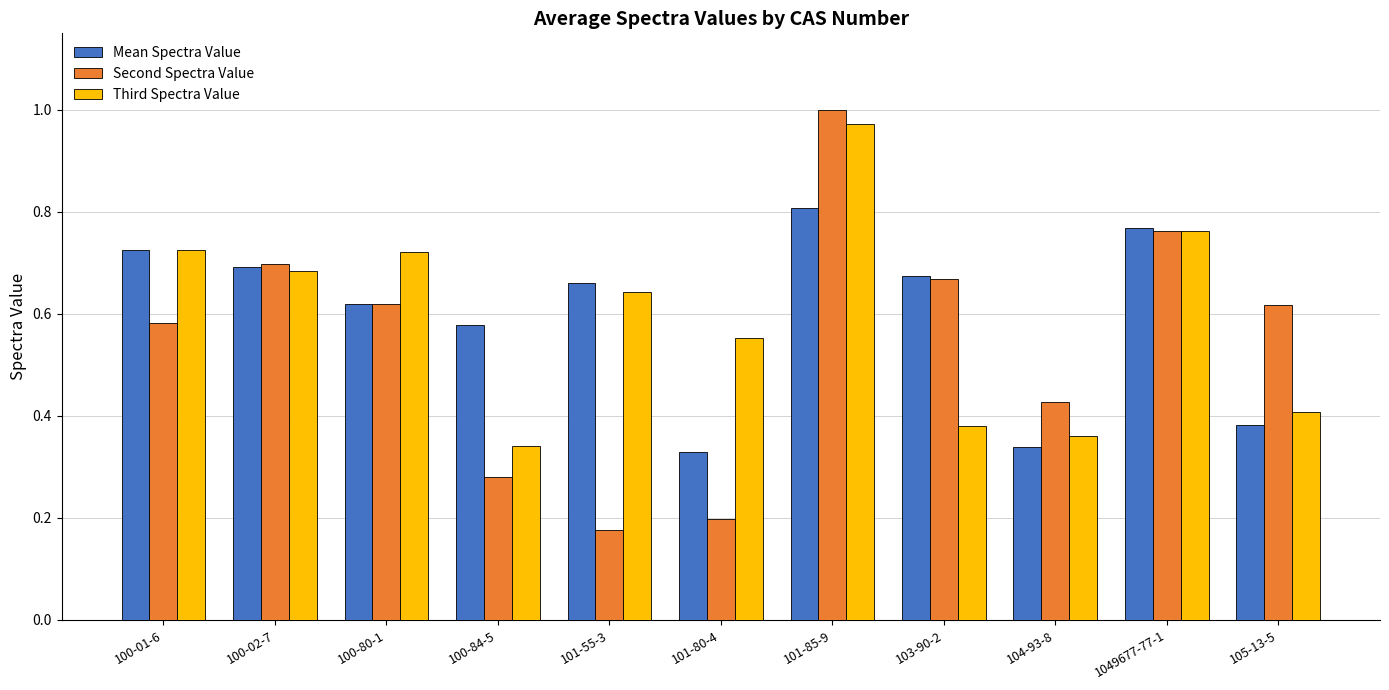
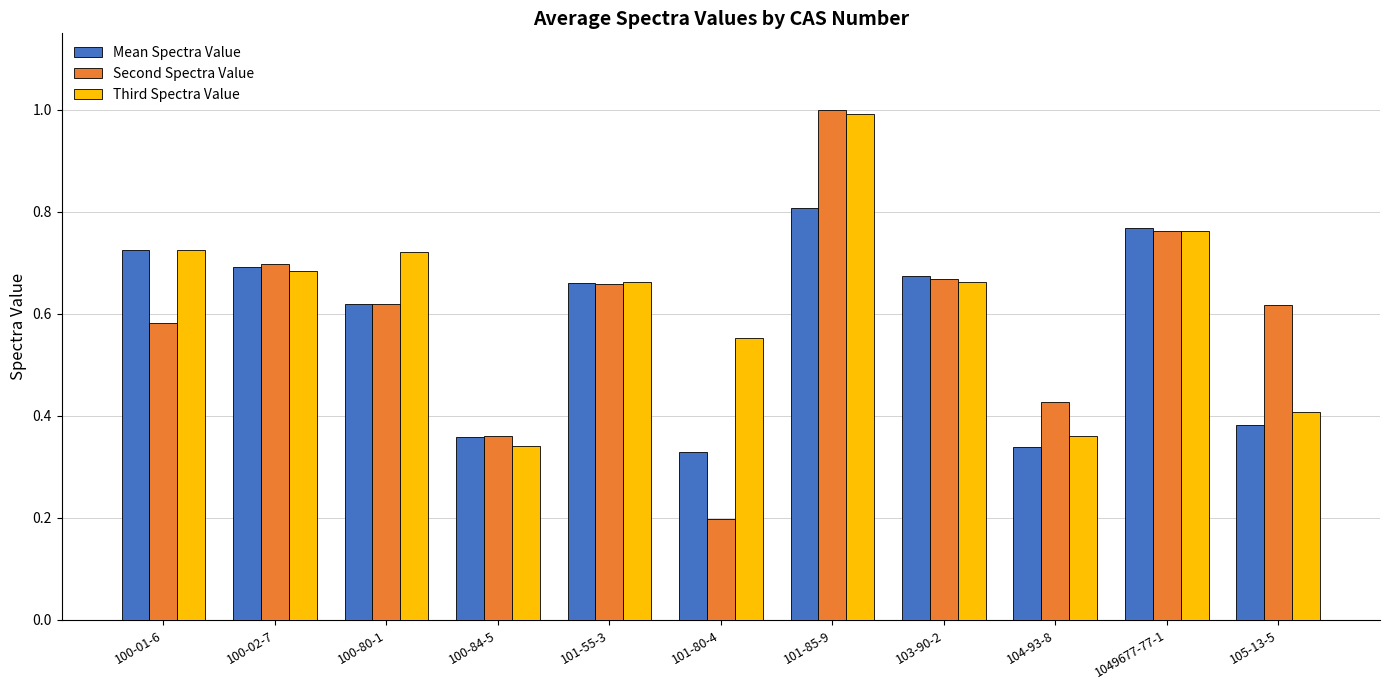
Mean Spectra Value, 100-84-5: 0.58 -> 0.36
Second Spectra Value, 100-84-5: 0.28 -> 0.36
Second Spectra Value, 101-55-3: 0.18 -> 0.66
Third Spectra Value, 101-55-3: 0.64 -> 0.66
Third Spectra Value, 101-85-9: 0.97 -> 0.99
Third Spectra Value, 103-90-2: 0.38 -> 0.66
